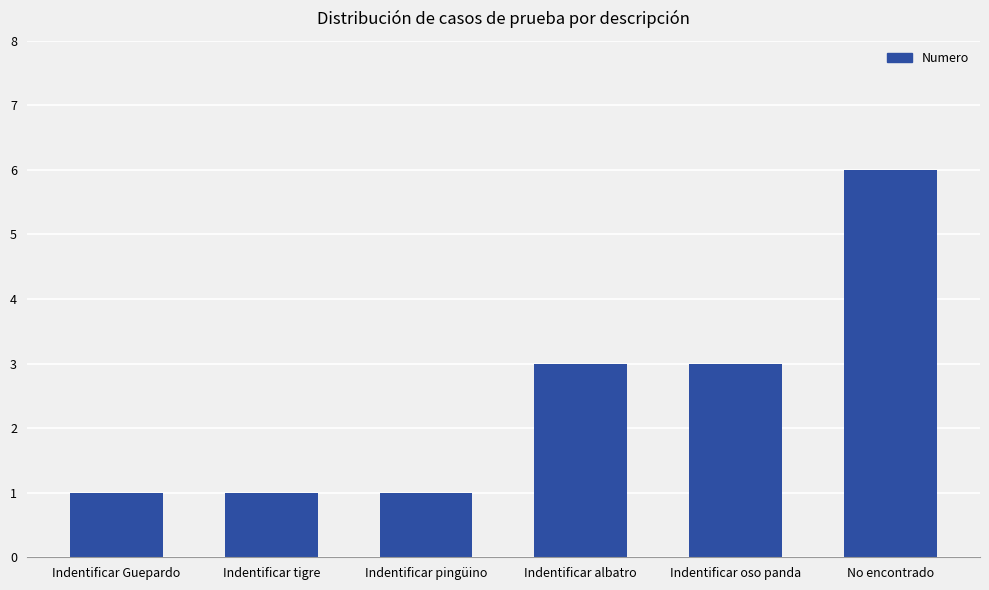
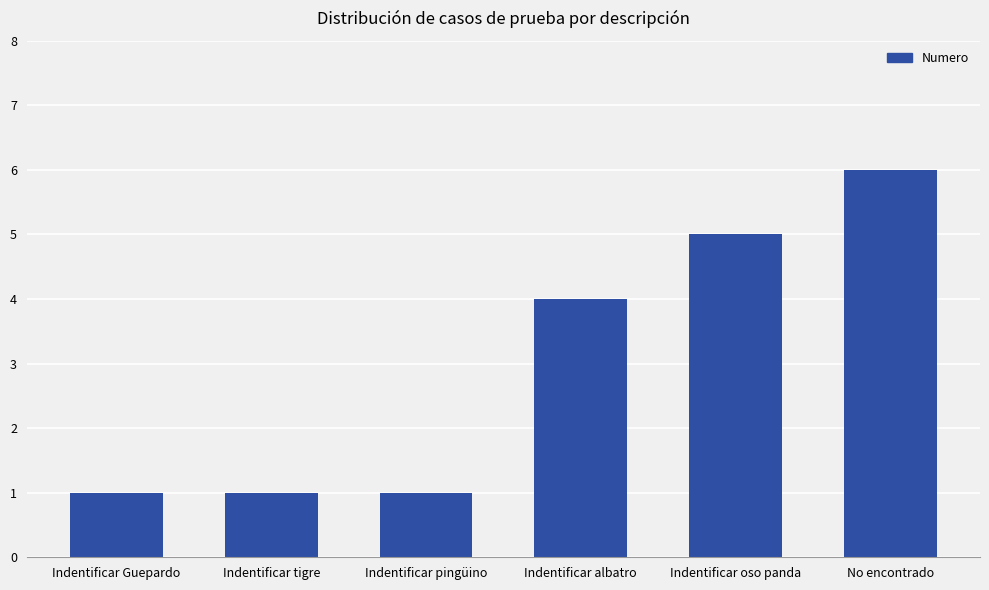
Indentificar albatro: 3 -> 4
Indentificar oso panda: 3 -> 5
